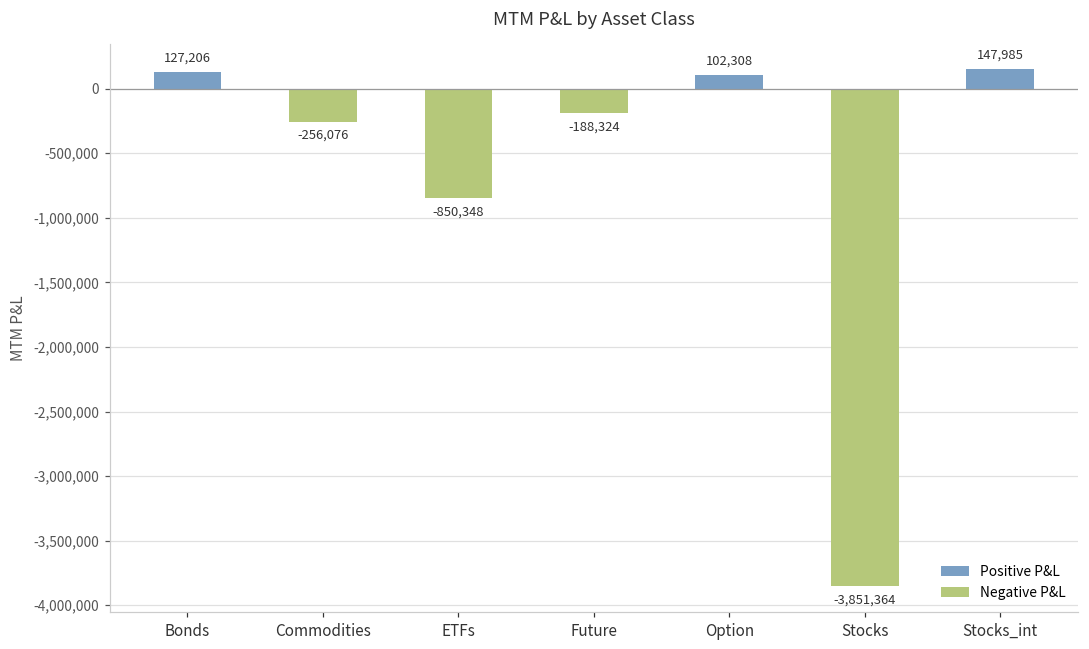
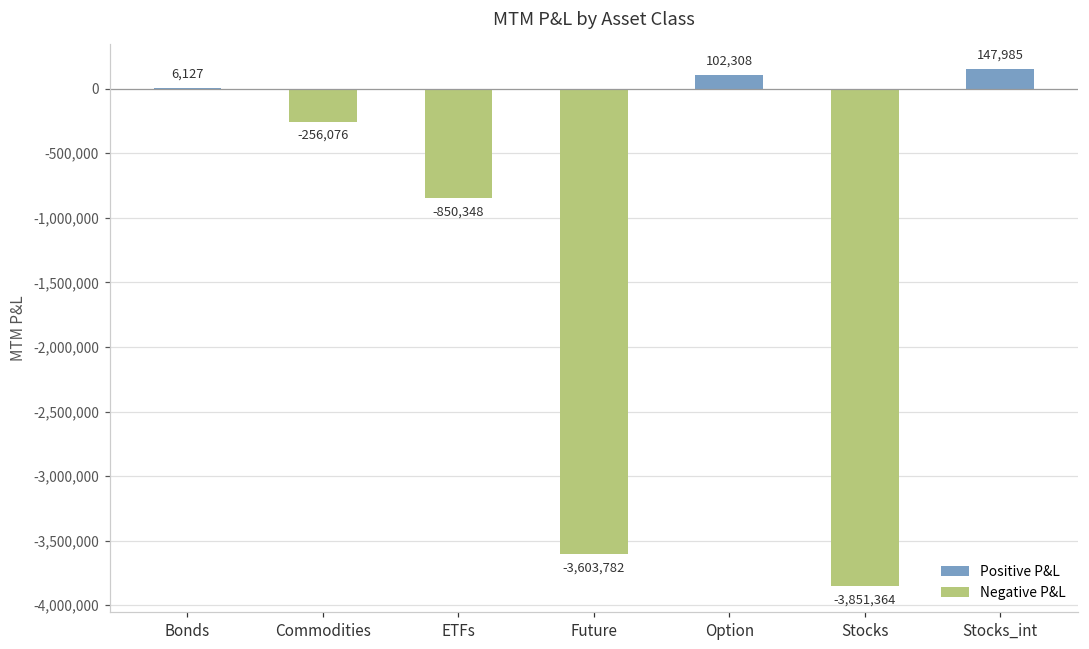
Bonds: 127,206 -> 6,127
Future: -188,324 -> -3,603,782
